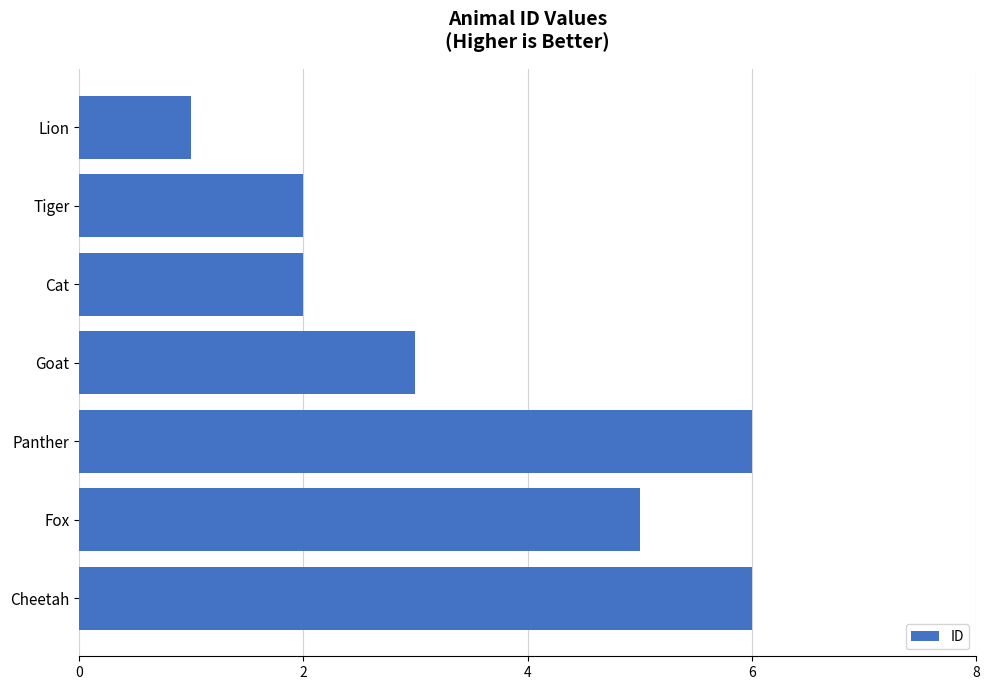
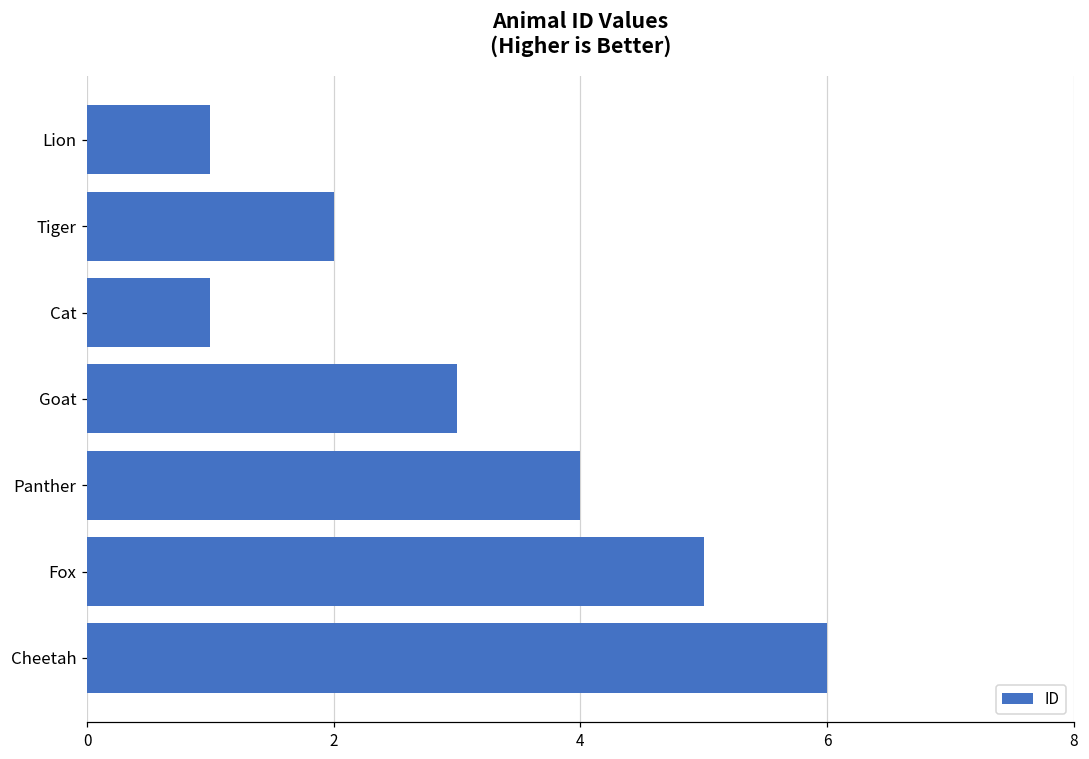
Cat: 2 -> 1
Panther: 6 -> 4
